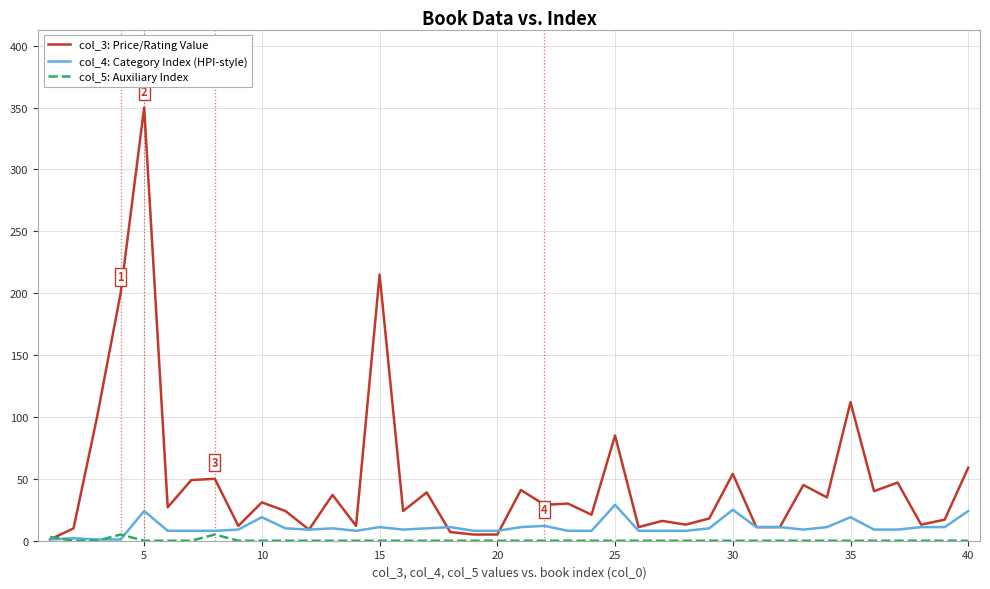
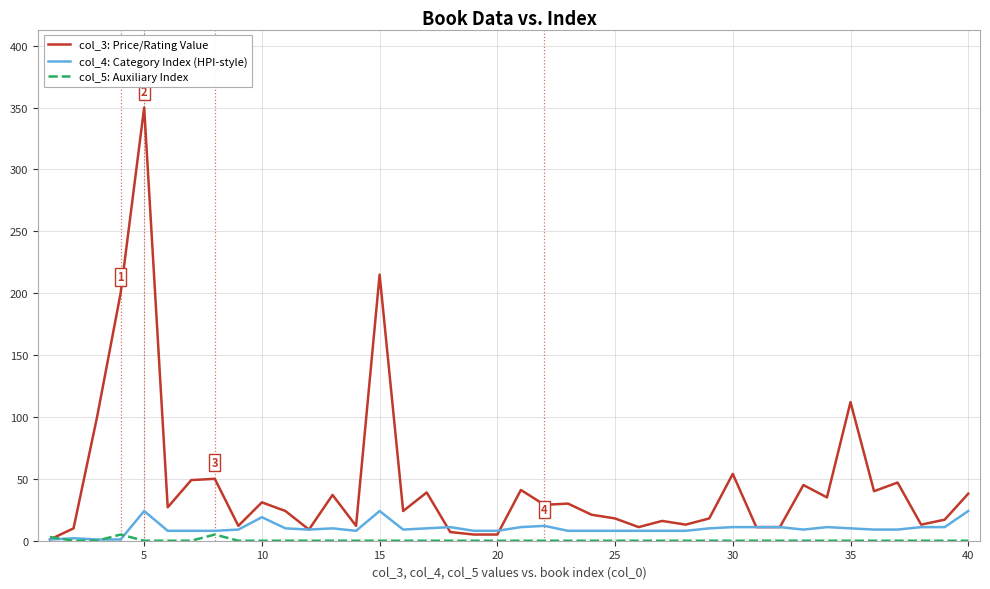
col_4: Category Index (HPI-style), 15: 11 -> 24
col_3: Price/Rating Value, 25: 85 -> 18
col_4: Category Index (HPI-style), 25: 29 -> 8
col_4: Category Index (HPI-style), 30: 25 -> 11
col_4: Category Index (HPI-style), 35: 19 -> 10
col_3: Price/Rating Value, 40: 59 -> 38
